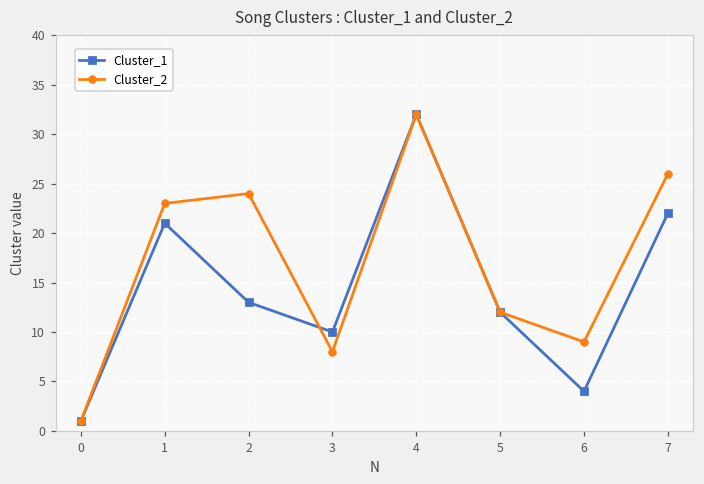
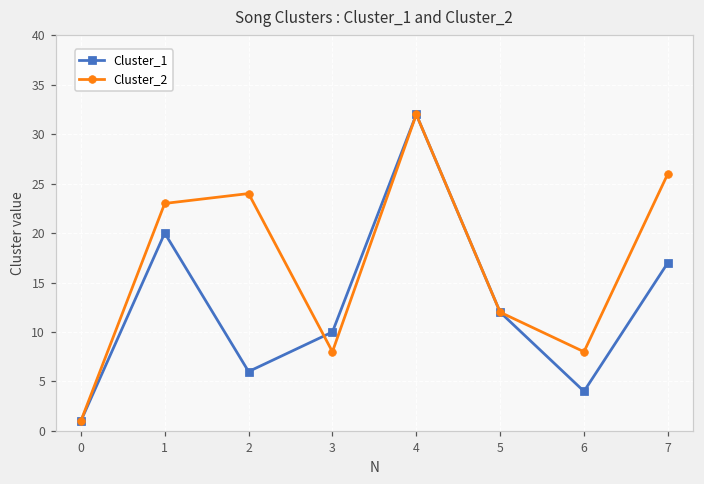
Cluster_1, 1: 21 -> 20
Cluster_1, 2: 13 -> 6
Cluster_2, 6: 9 -> 8
Cluster_1, 7: 22 -> 17
